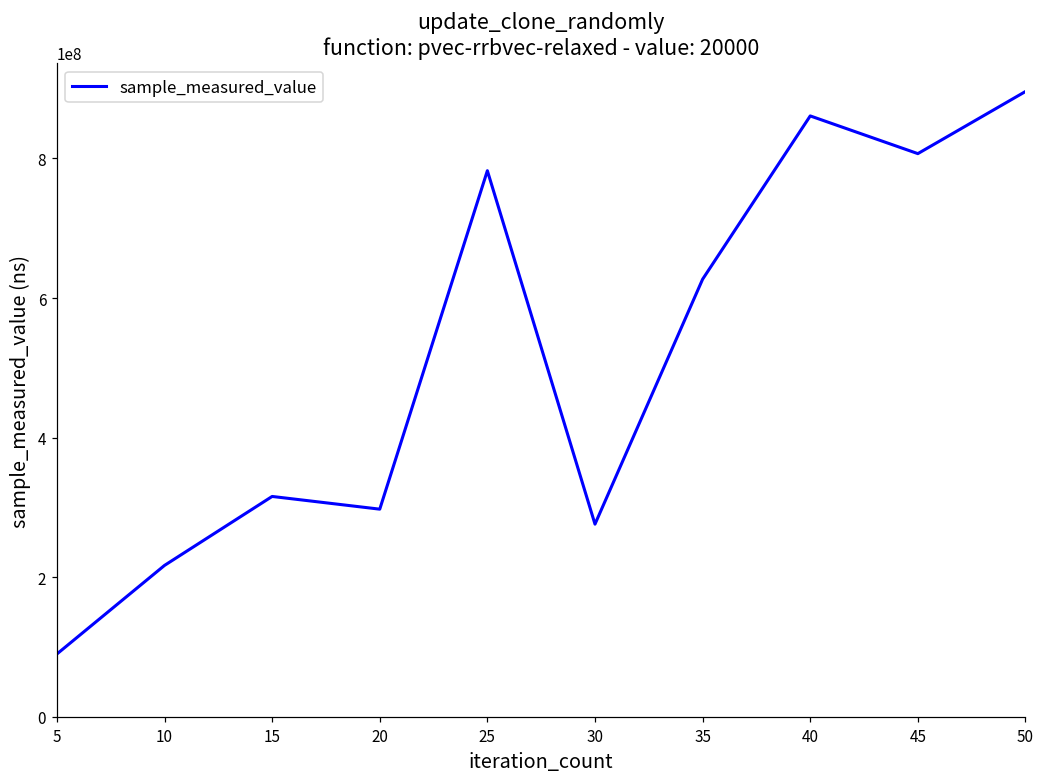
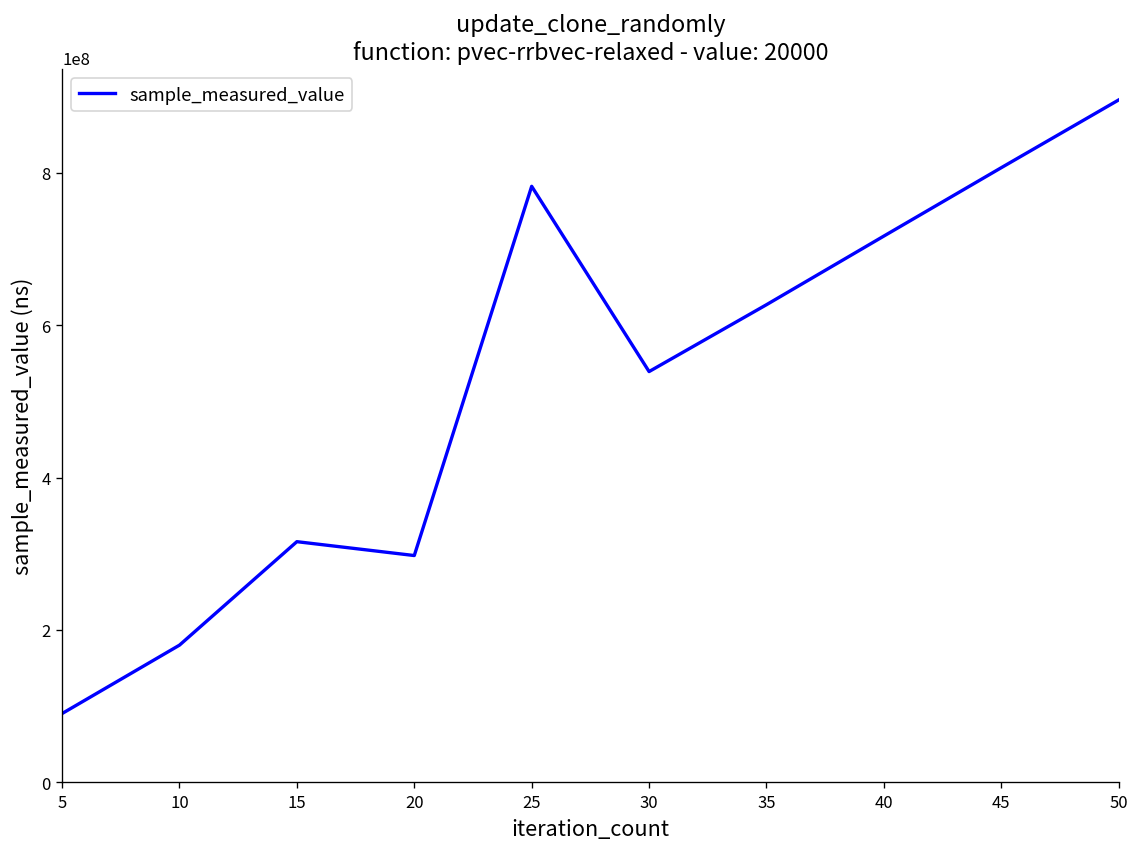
10: 220000000 -> 180000000
30: 280000000 -> 540000000
40: 860000000 -> 720000000
